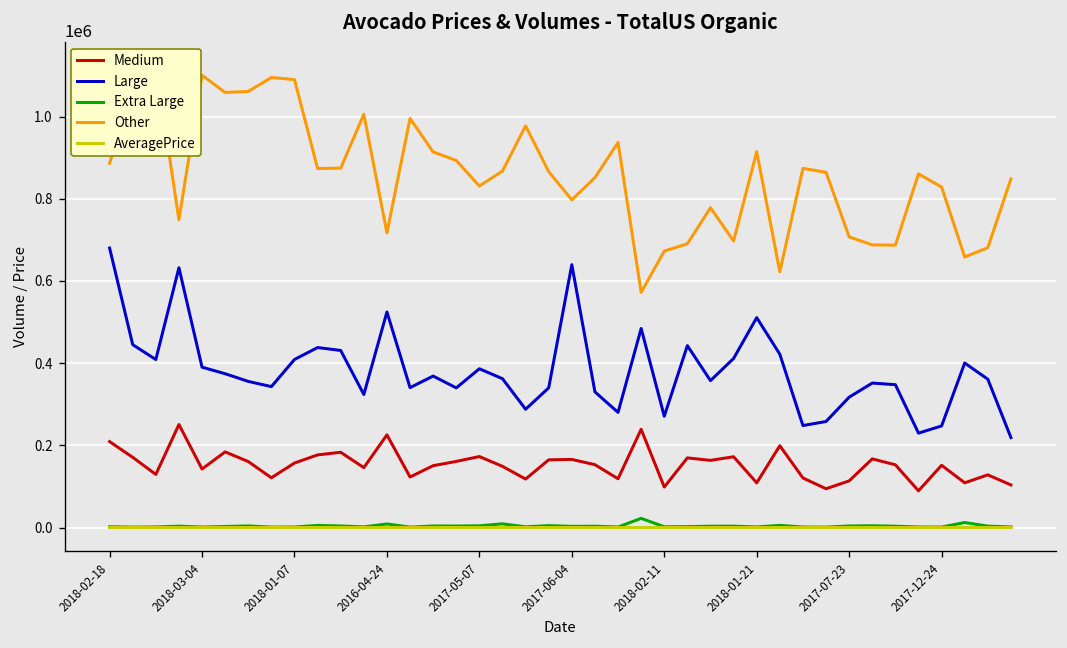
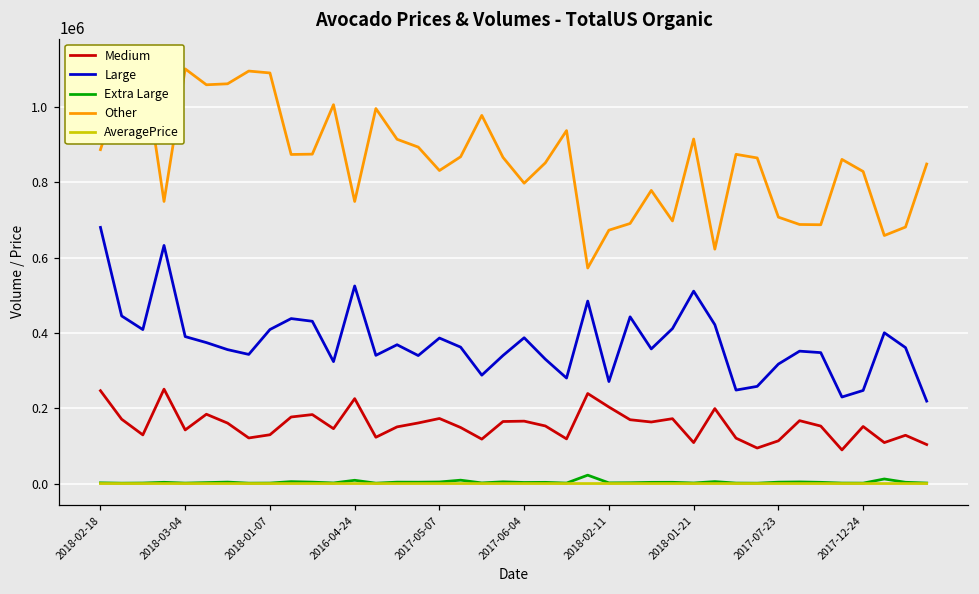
Medium, 2018-02-18: 210000 -> 250000
Medium, 2018-01-07: 160000 -> 130000
Other, 2016-04-24: 720000 -> 750000
Large, 2017-06-04: 640000 -> 390000
Medium, 2018-02-11: 100000 -> 200000
